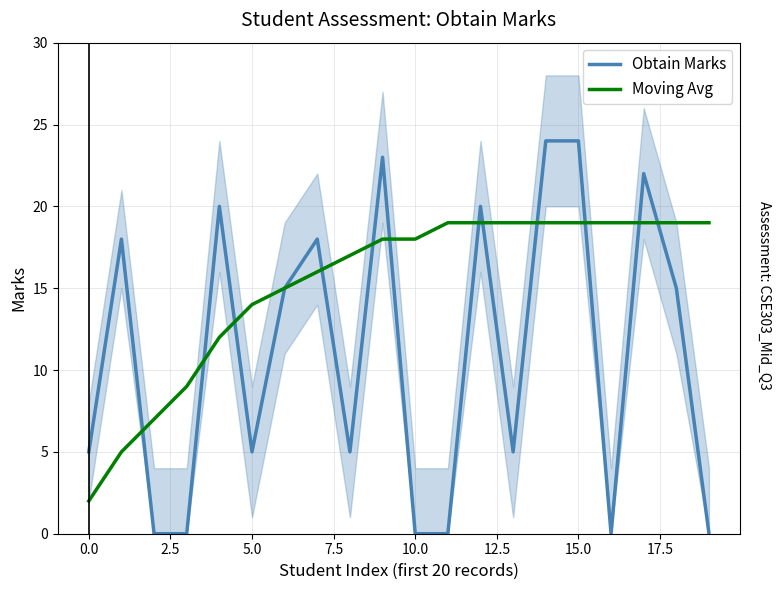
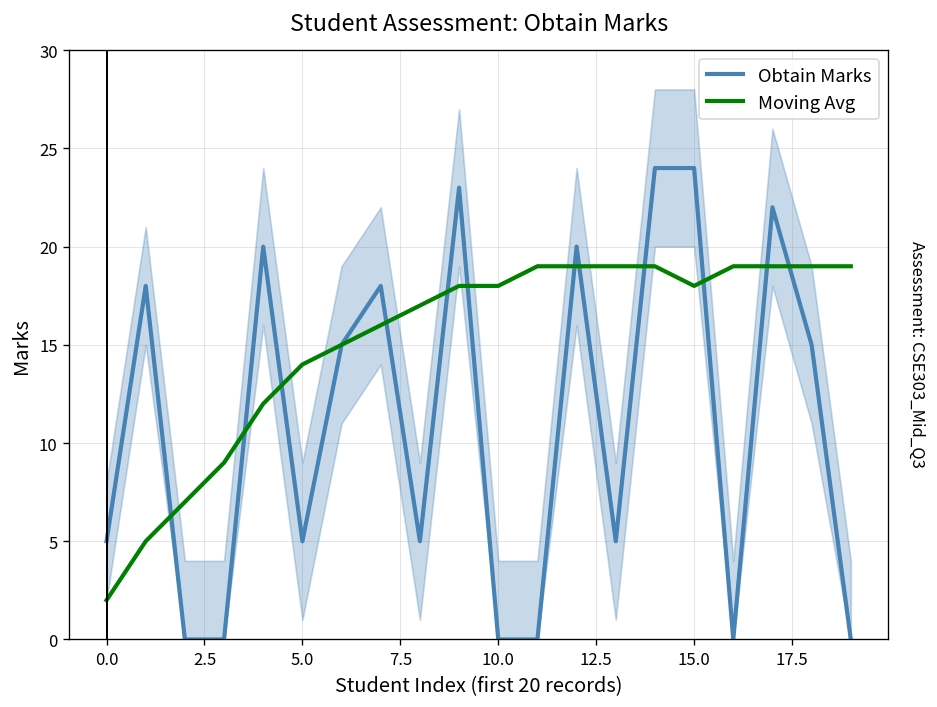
Moving Avg, 15.0: 19 -> 18
